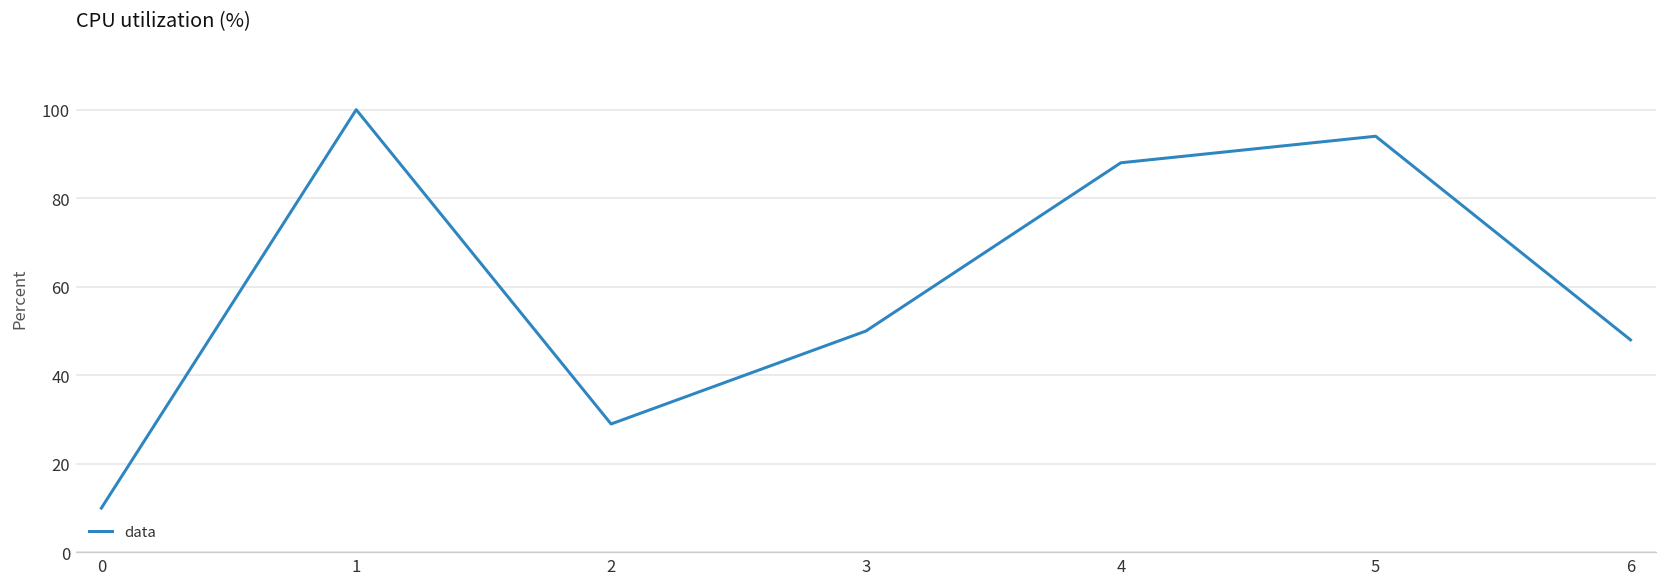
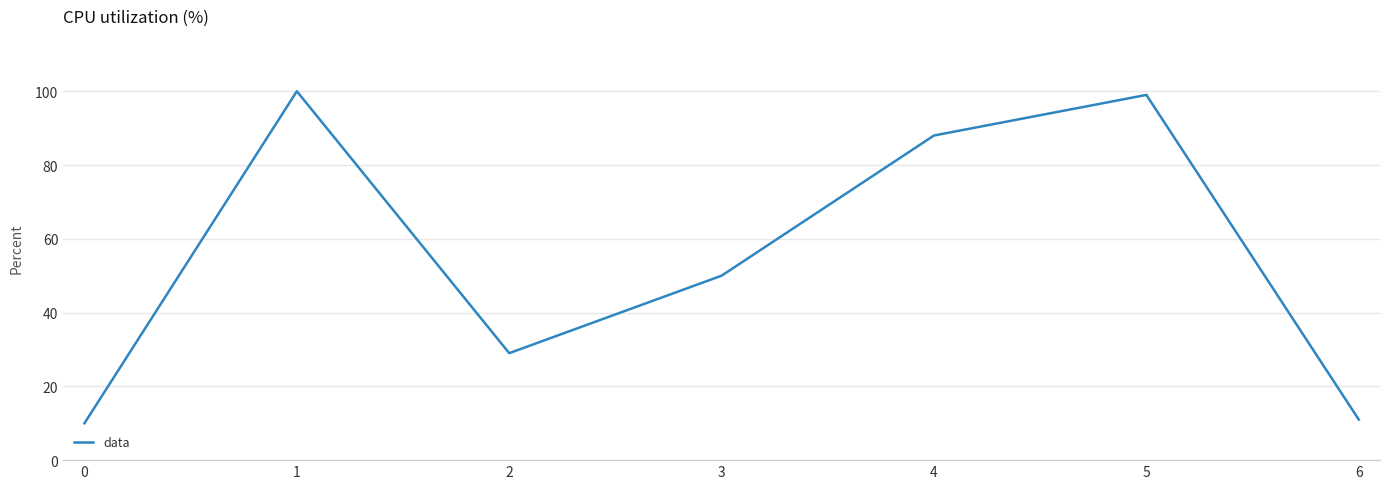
5: 94 -> 99
6: 48 -> 11
